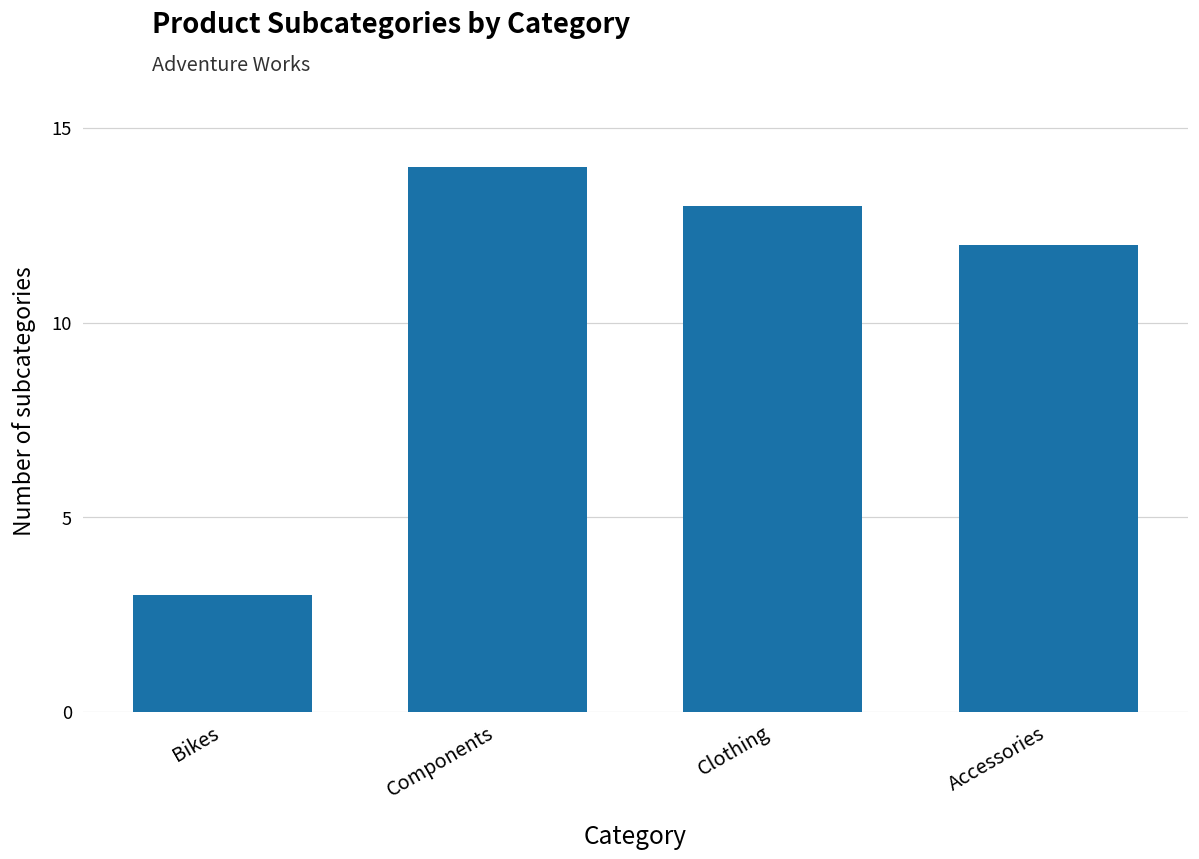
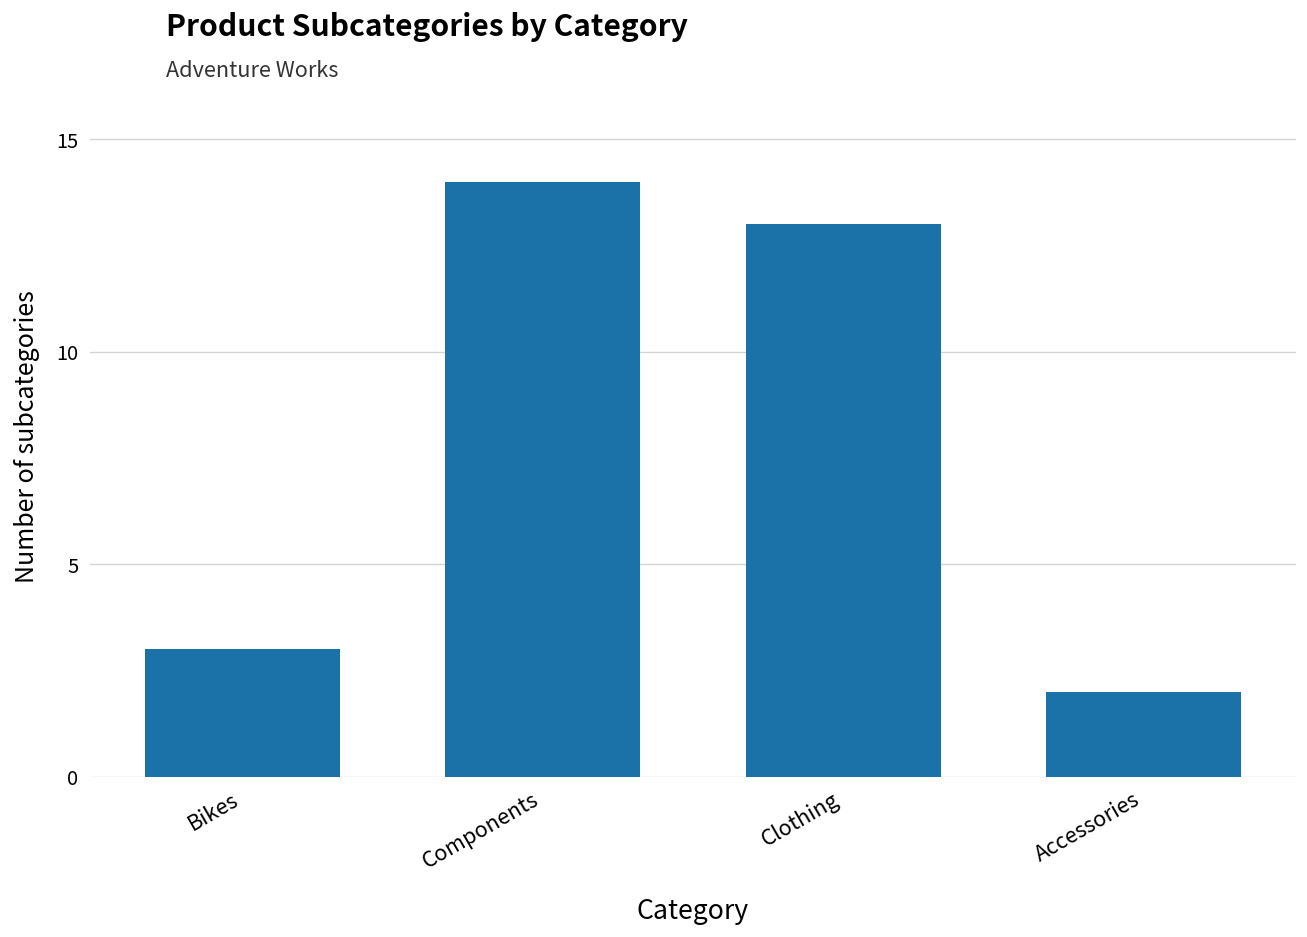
Accessories: 12 -> 2
